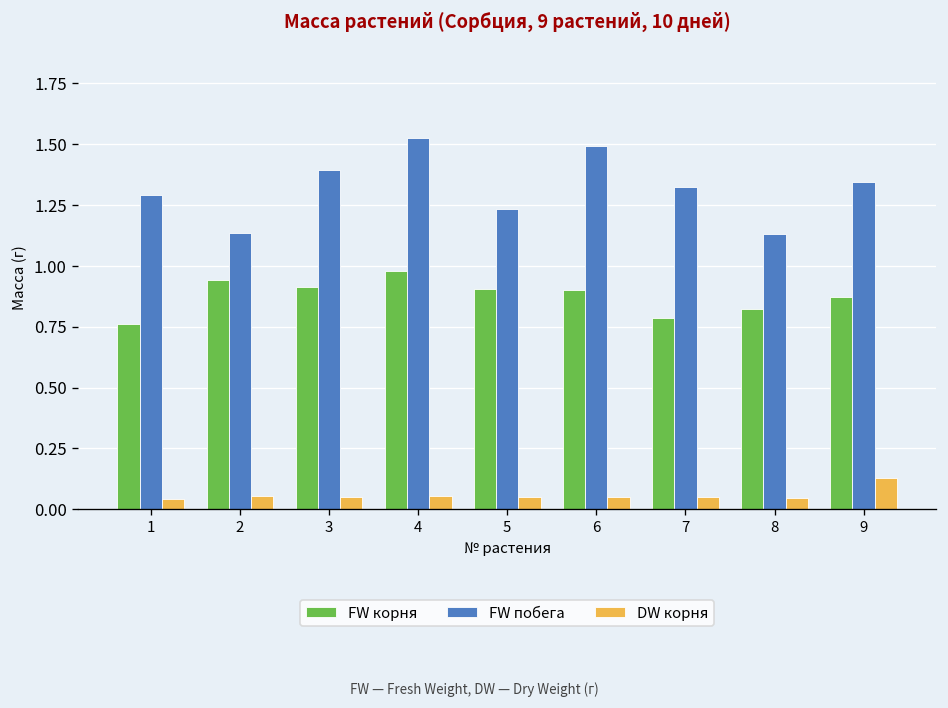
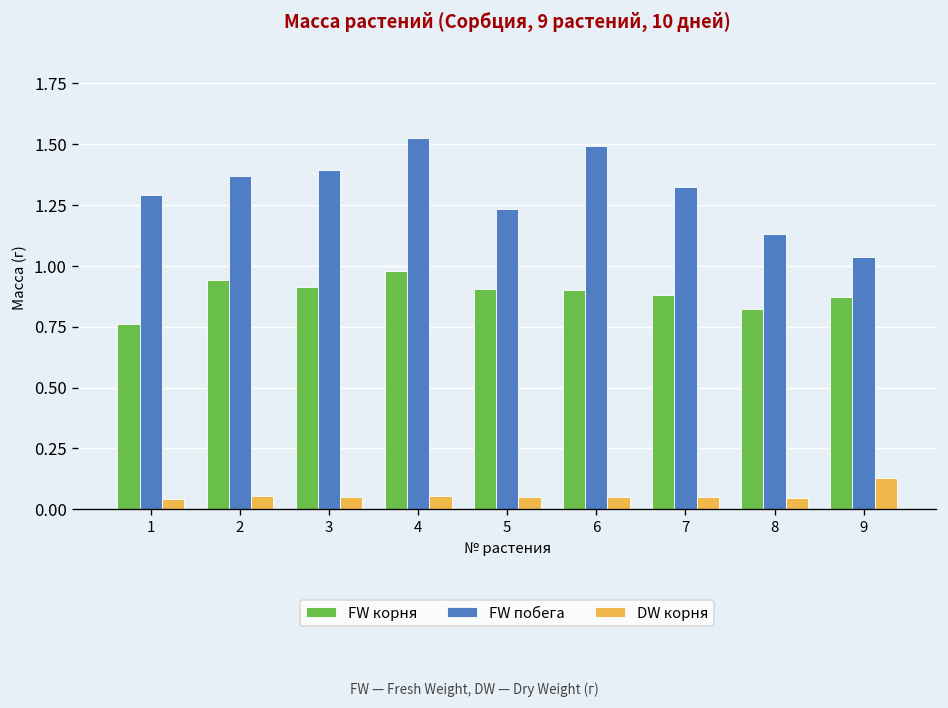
FW побега, 2: 1.14 -> 1.37
FW корня, 7: 0.79 -> 0.88
FW побега, 9: 1.35 -> 1.04
